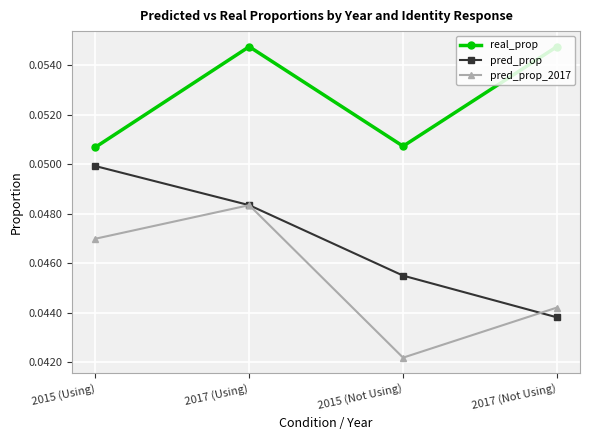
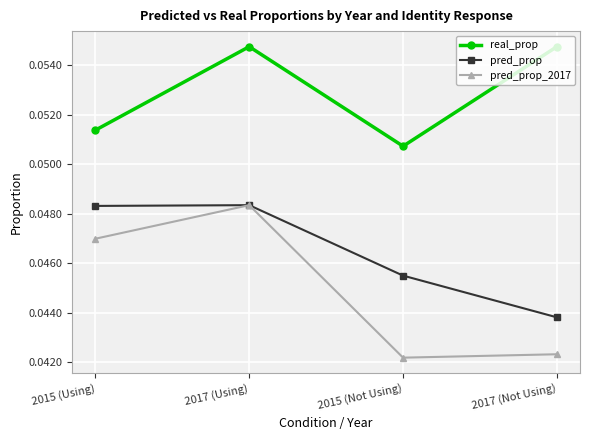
real_prop, 2015 (Using): 0.0507 -> 0.0514
pred_prop, 2015 (Using): 0.0499 -> 0.0483
pred_prop_2017, 2017 (Not Using): 0.0442 -> 0.0423
